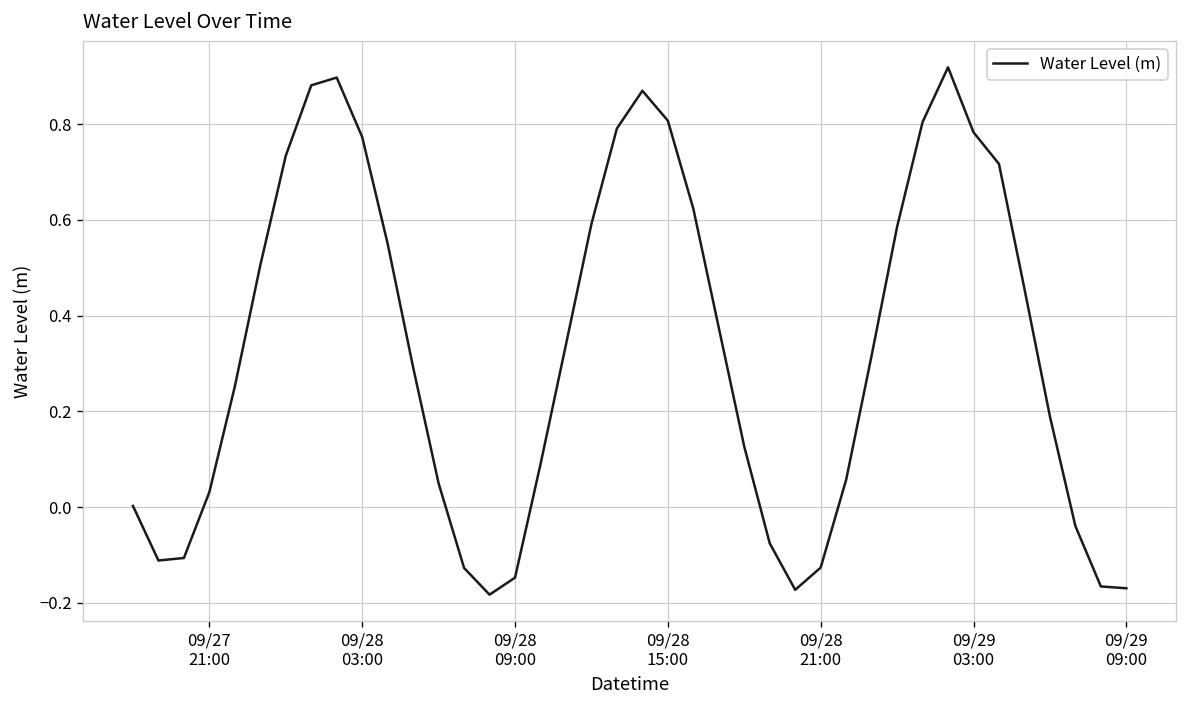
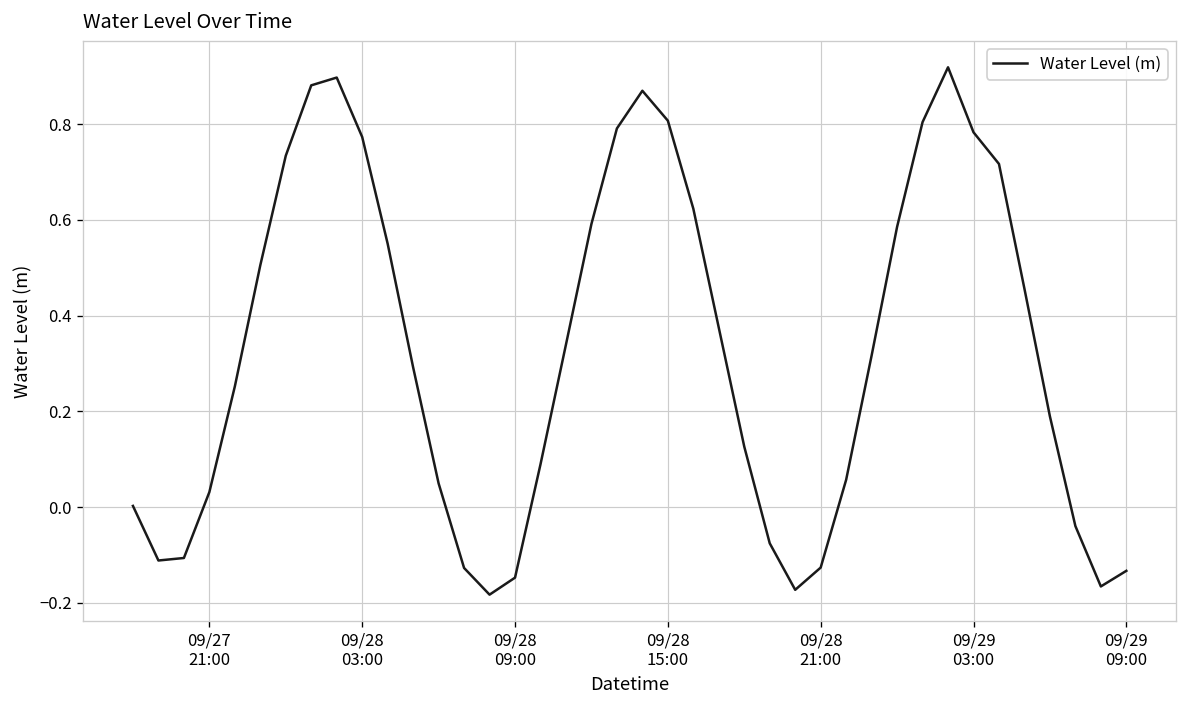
09/29 09:00: -0.17 -> -0.13
